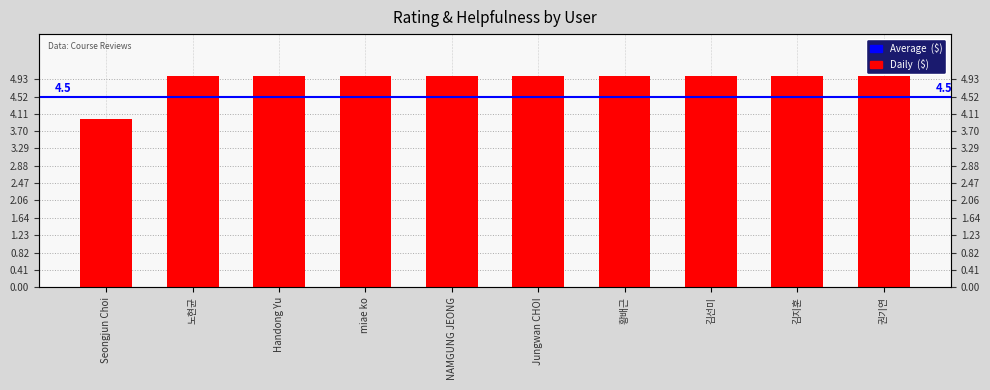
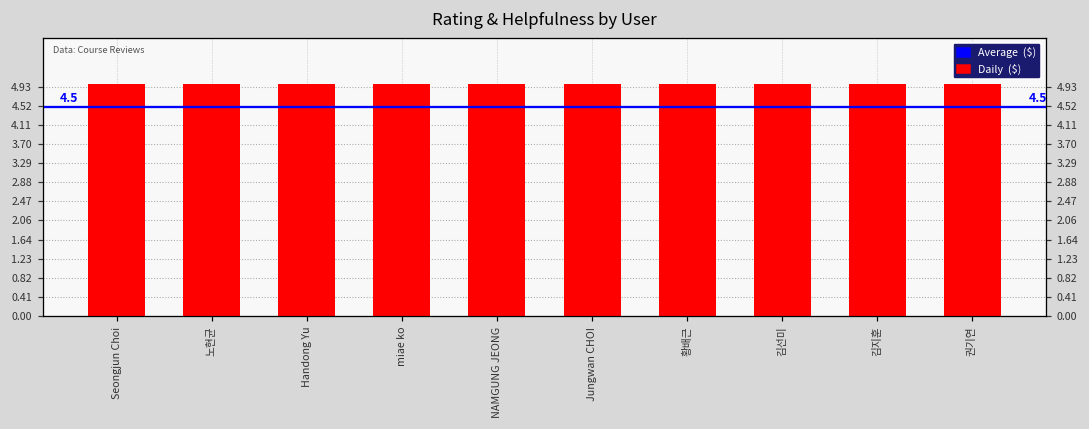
Seongjun Choi: 4 -> 5
